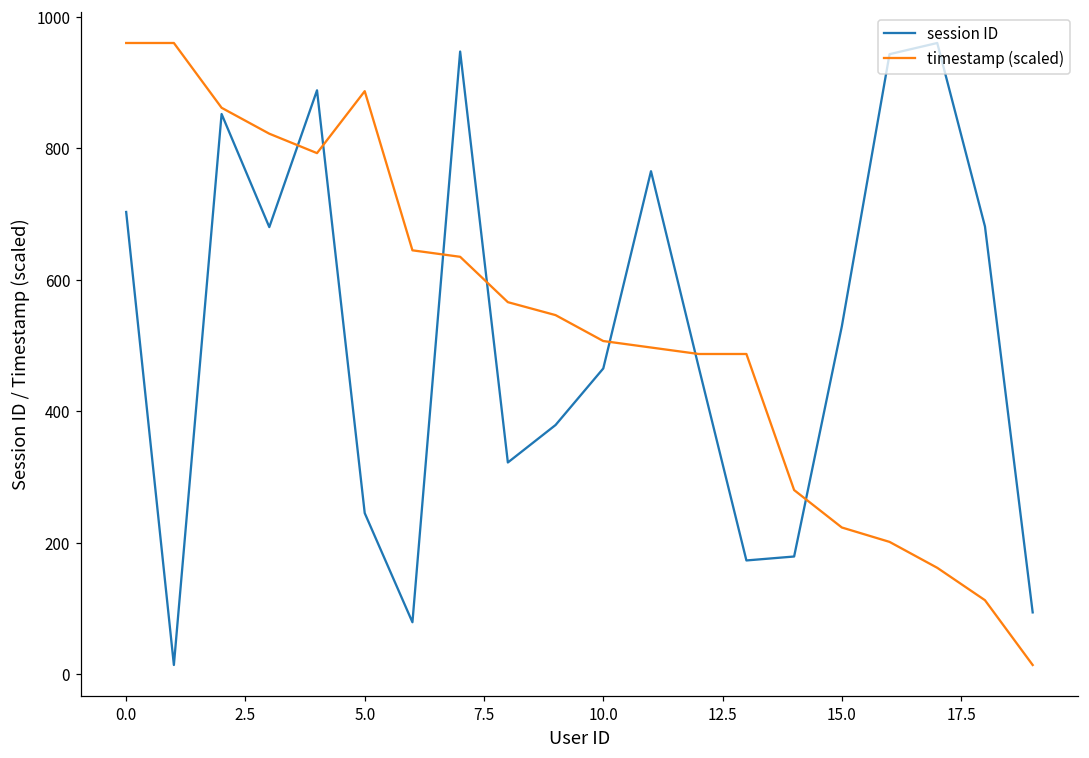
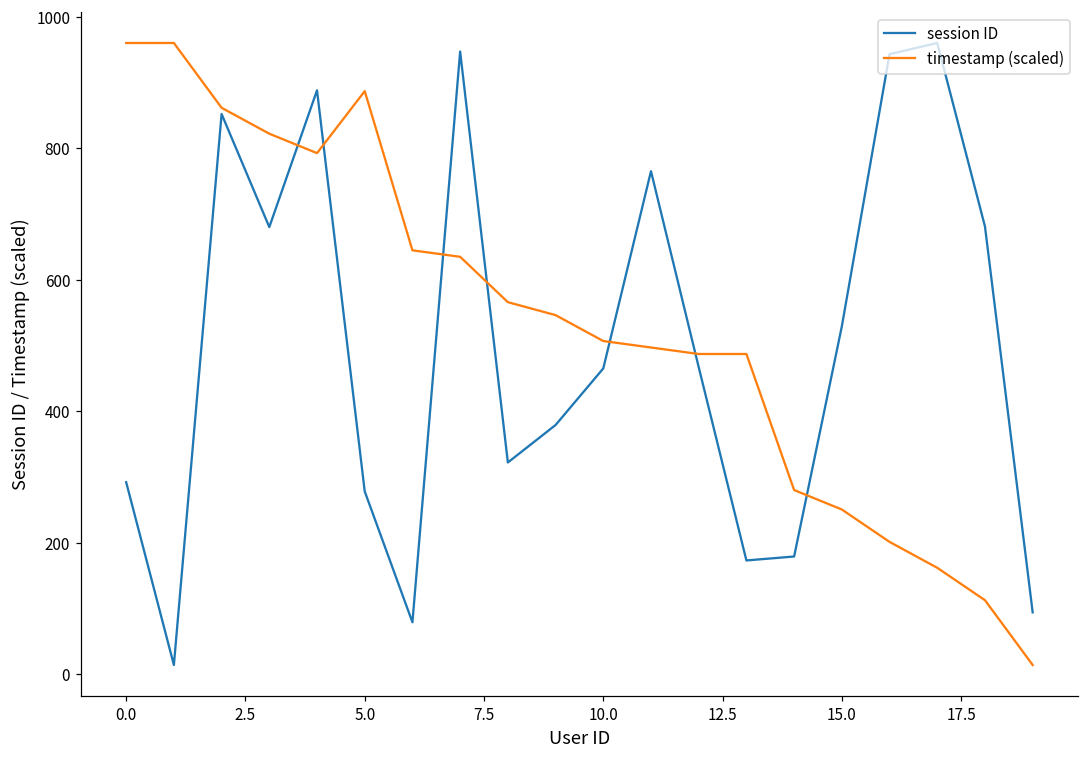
session ID, 0.0: 700 -> 290
session ID, 5.0: 250 -> 280
timestamp (scaled), 15.0: 220 -> 250
